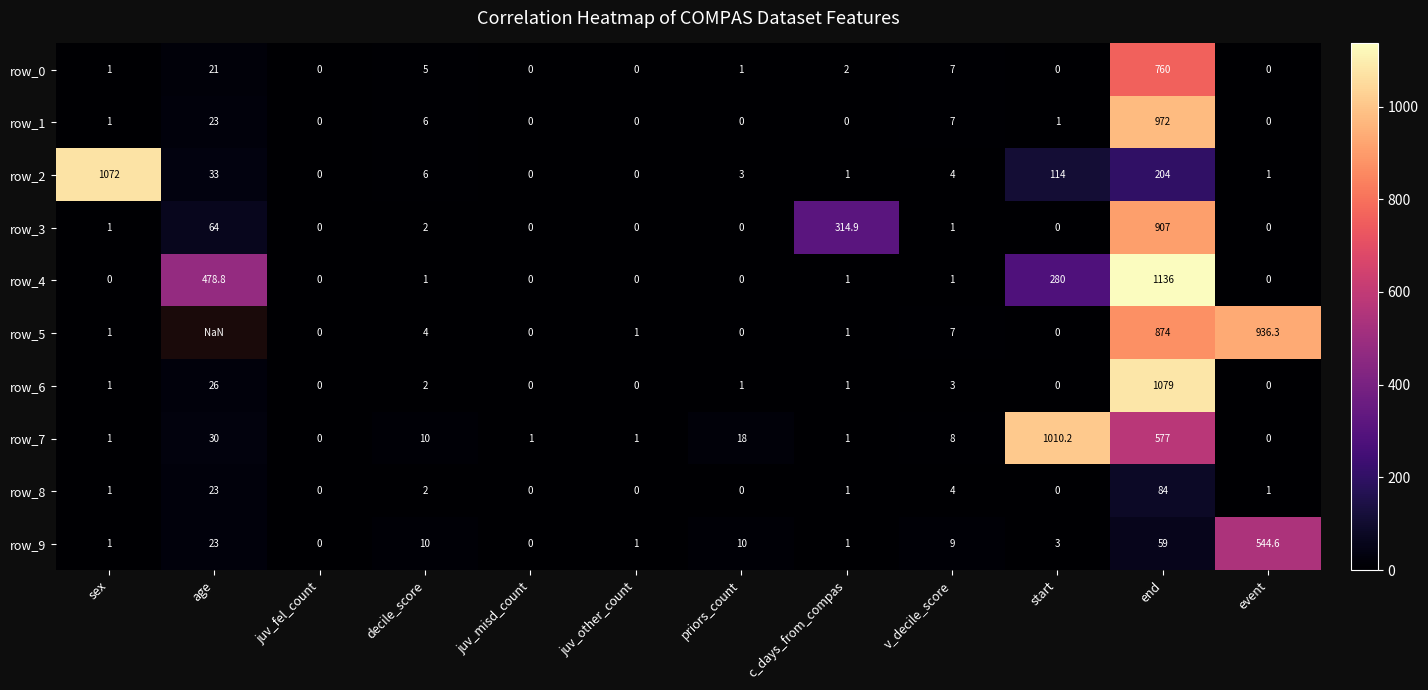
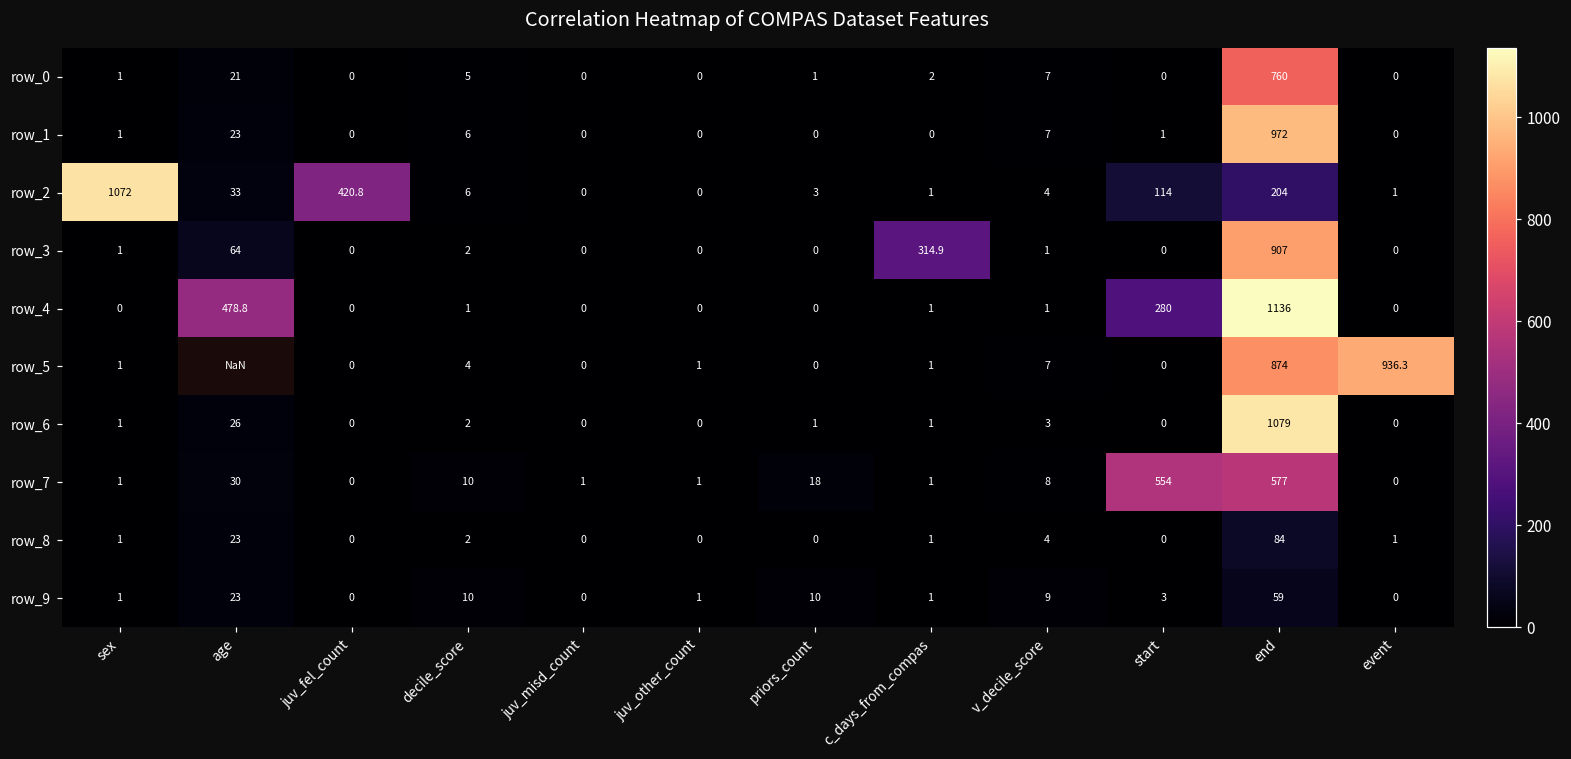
row_2, juv_fel_count: 0 -> 420.8
row_7, start: 1010.2 -> 554
row_9, event: 544.6 -> 0
